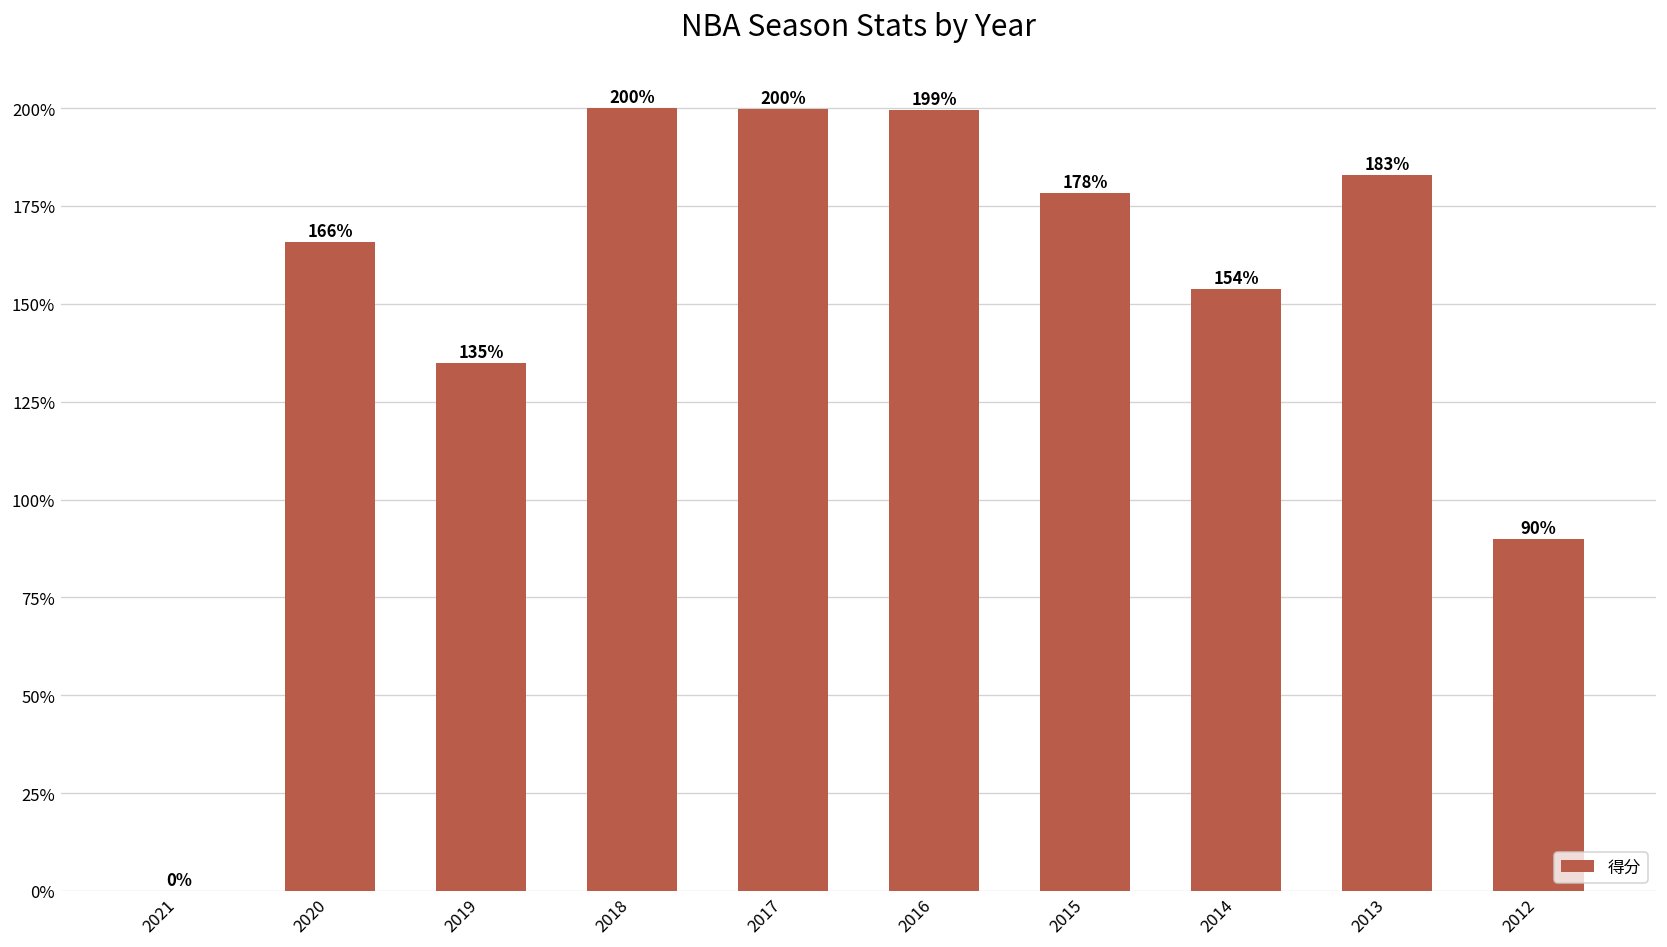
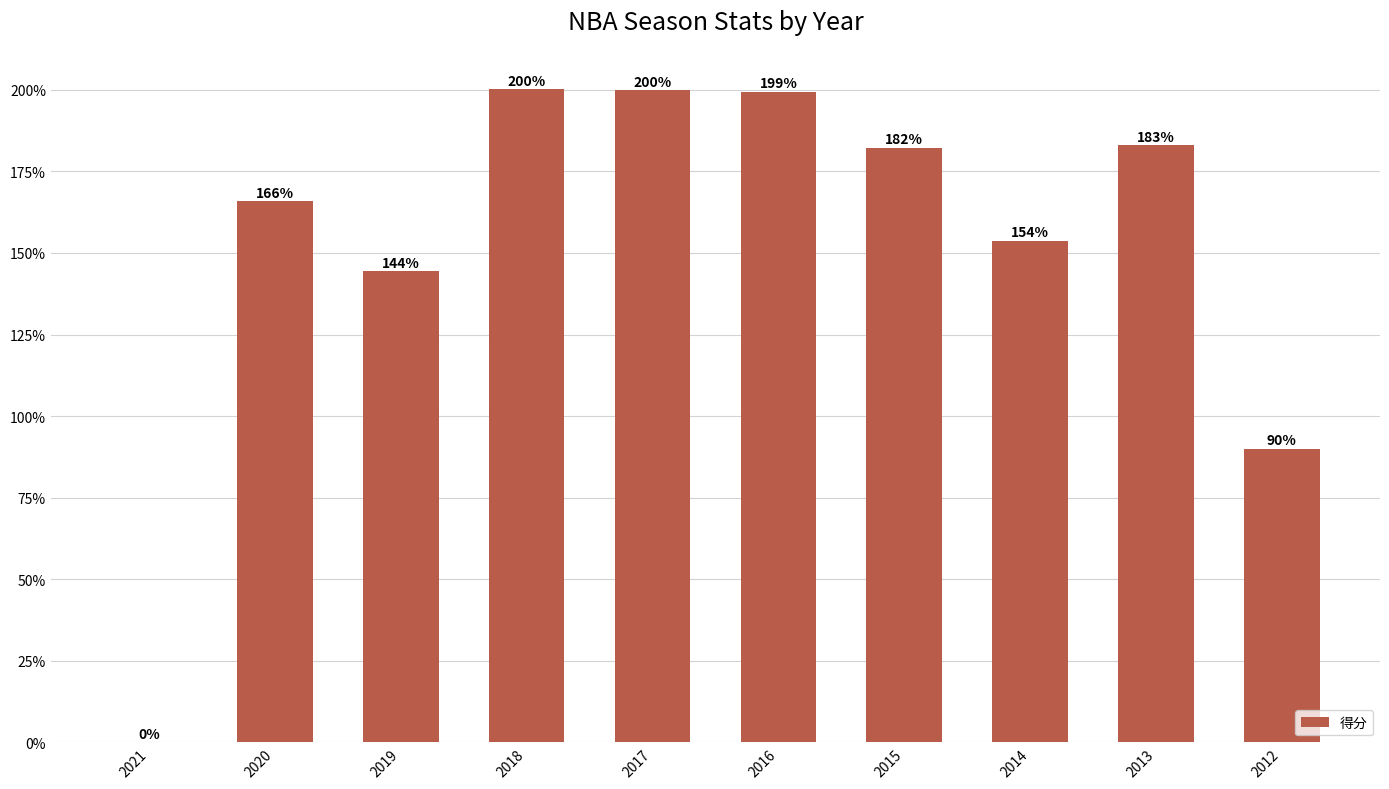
2019: 135% -> 144%
2015: 178% -> 182%
